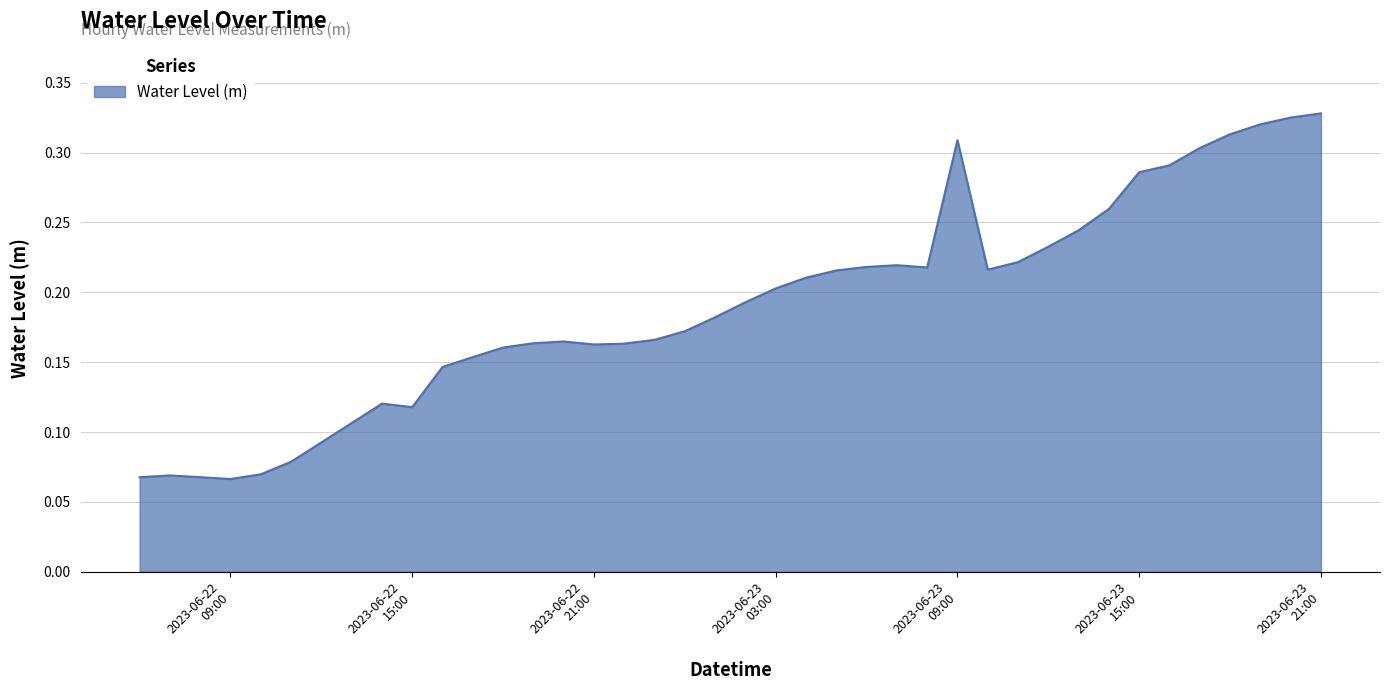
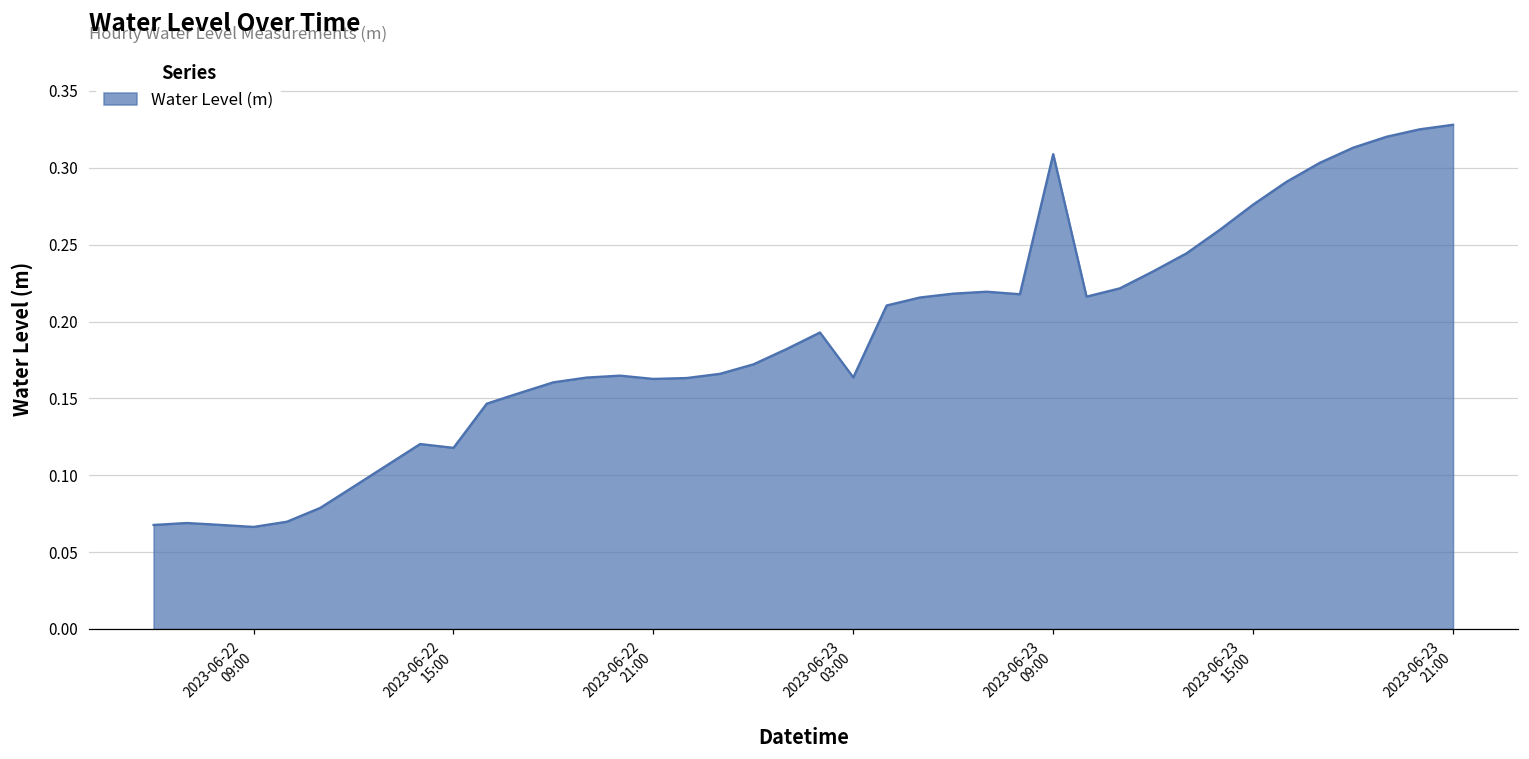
2023-06-23 03:00: 0.203 -> 0.164
2023-06-23 15:00: 0.286 -> 0.276
